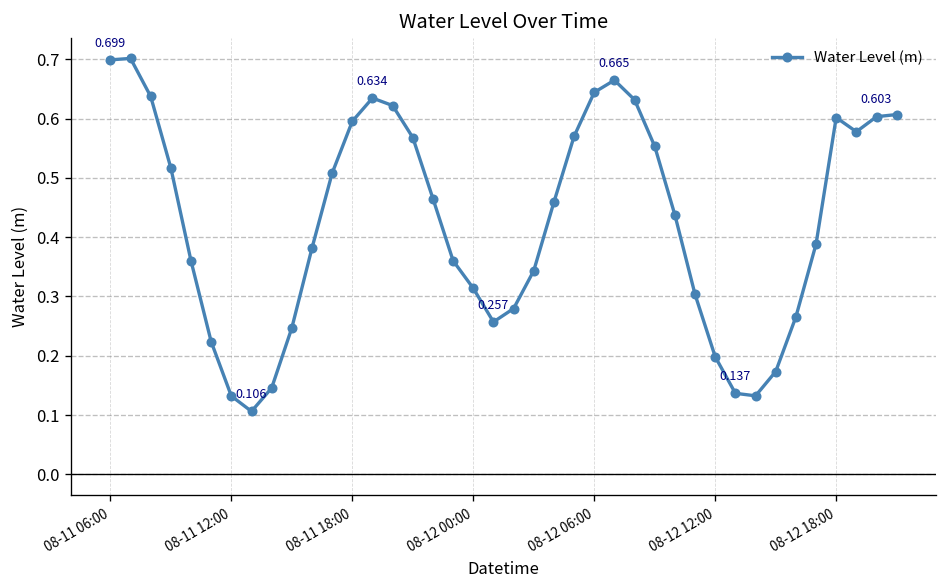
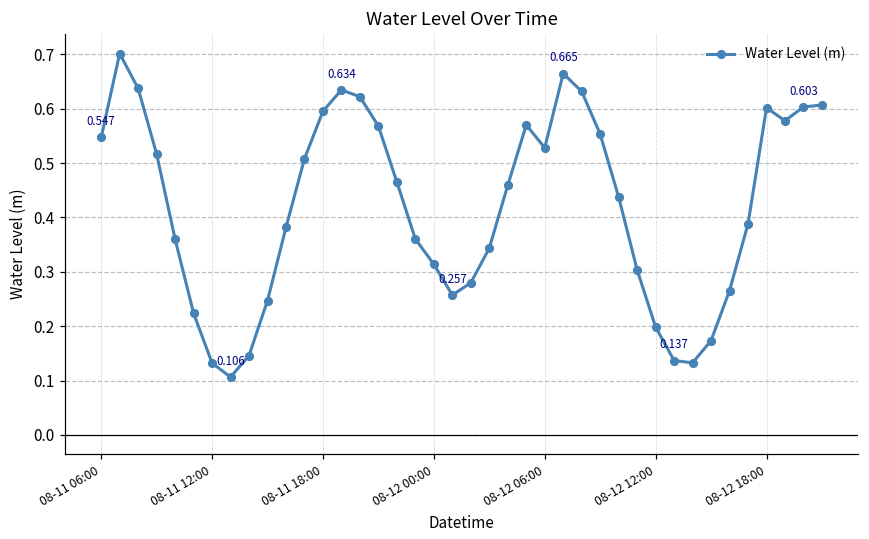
08-11 06:00: 0.699 -> 0.547
08-12 06:00: 0.64 -> 0.53
